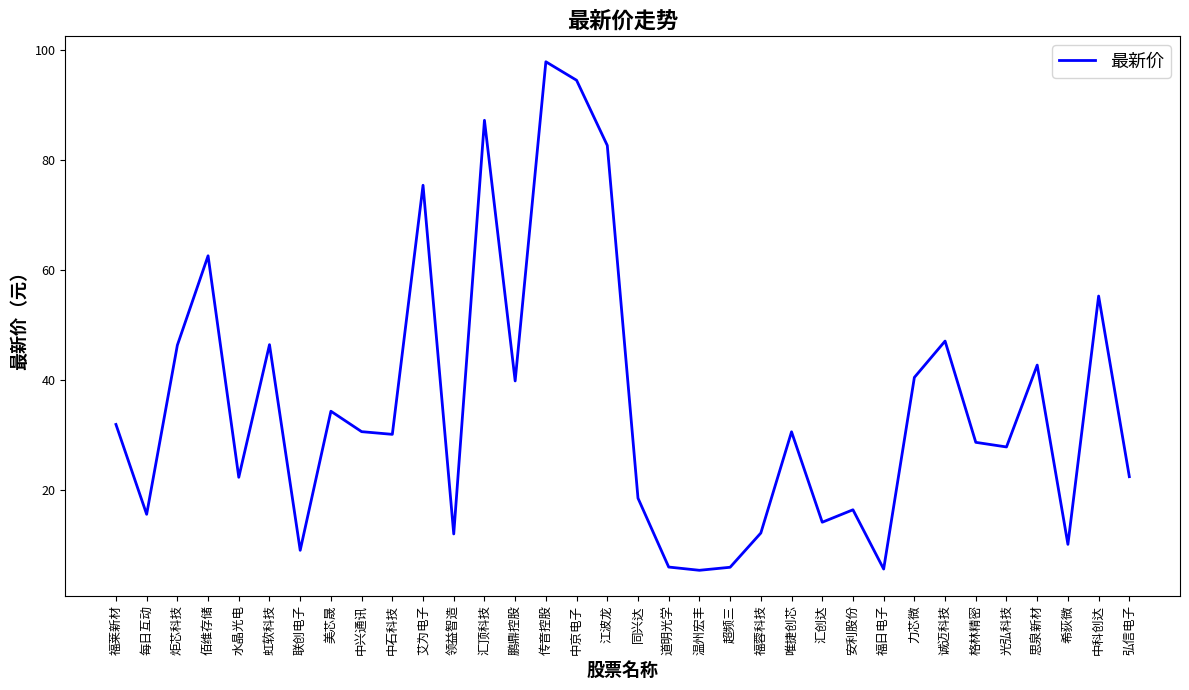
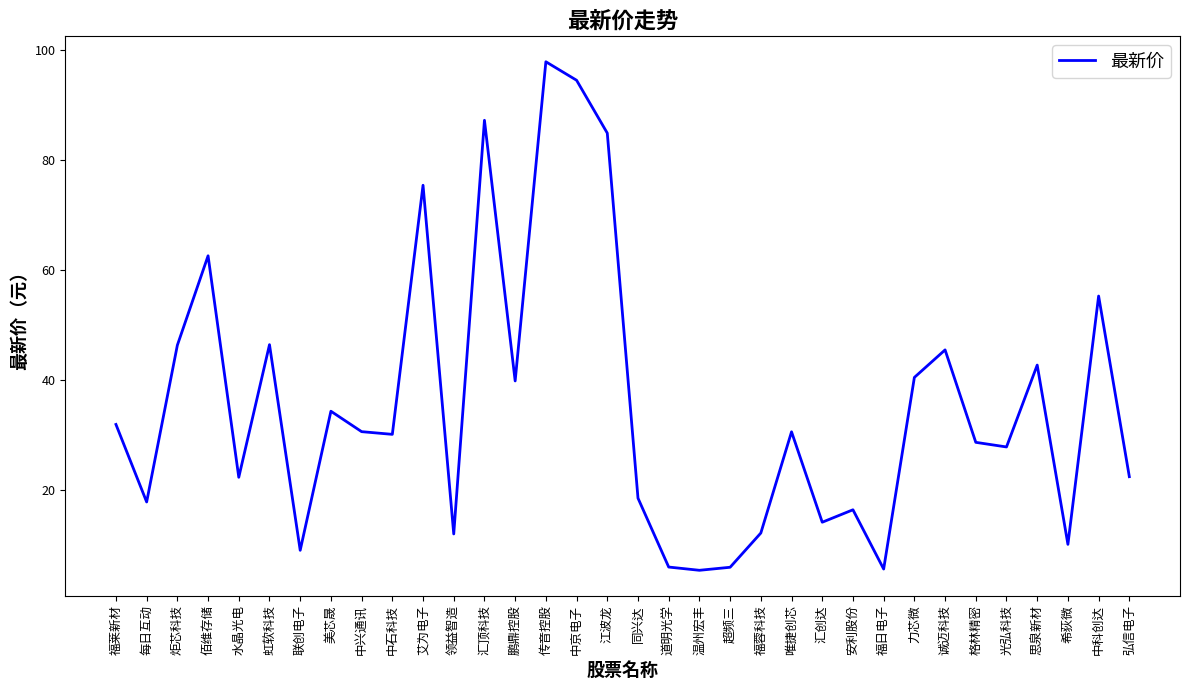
每日互动: 16 -> 18
江波龙: 83 -> 85
诚迈科技: 47 -> 46
